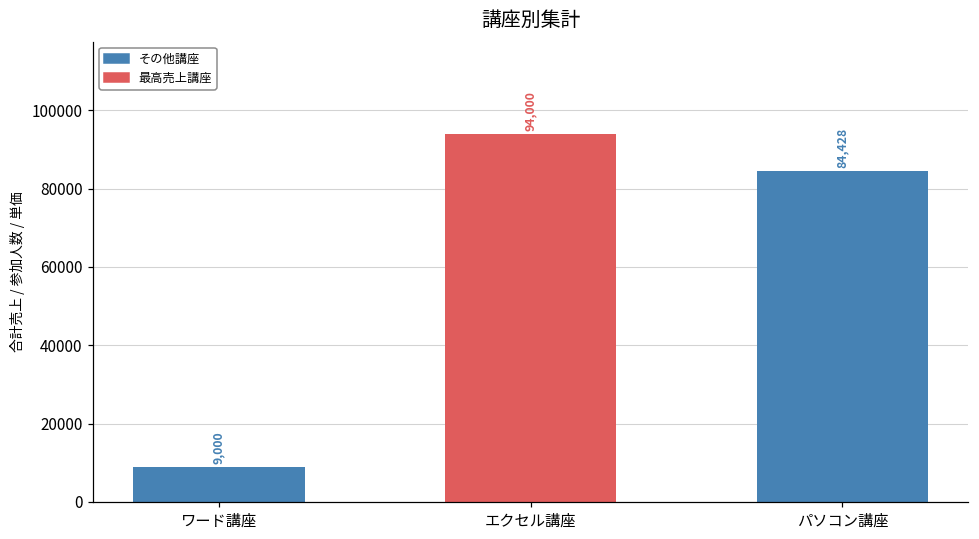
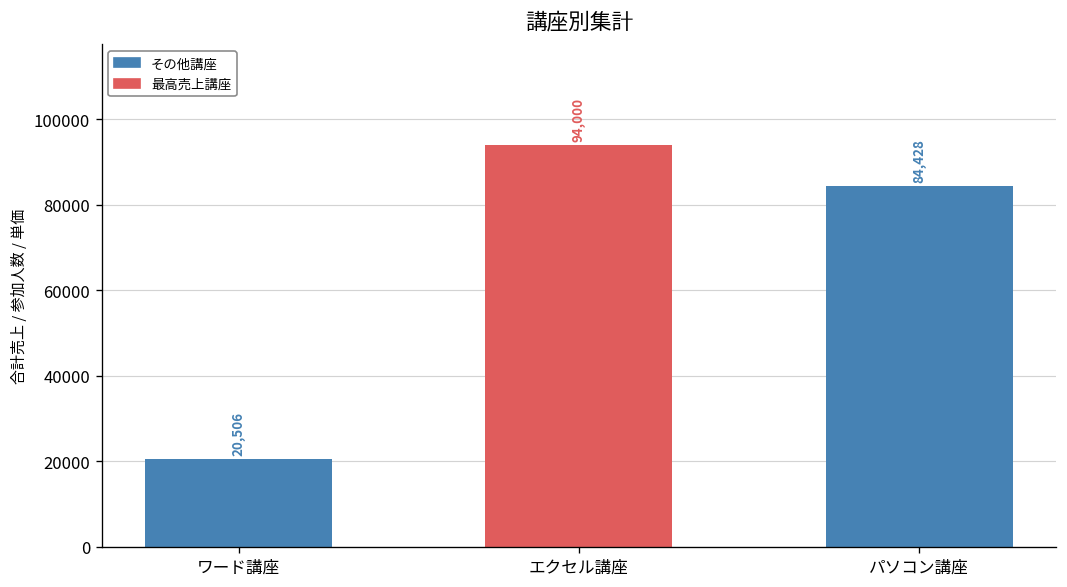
ワード講座: 9,000 -> 20,506
